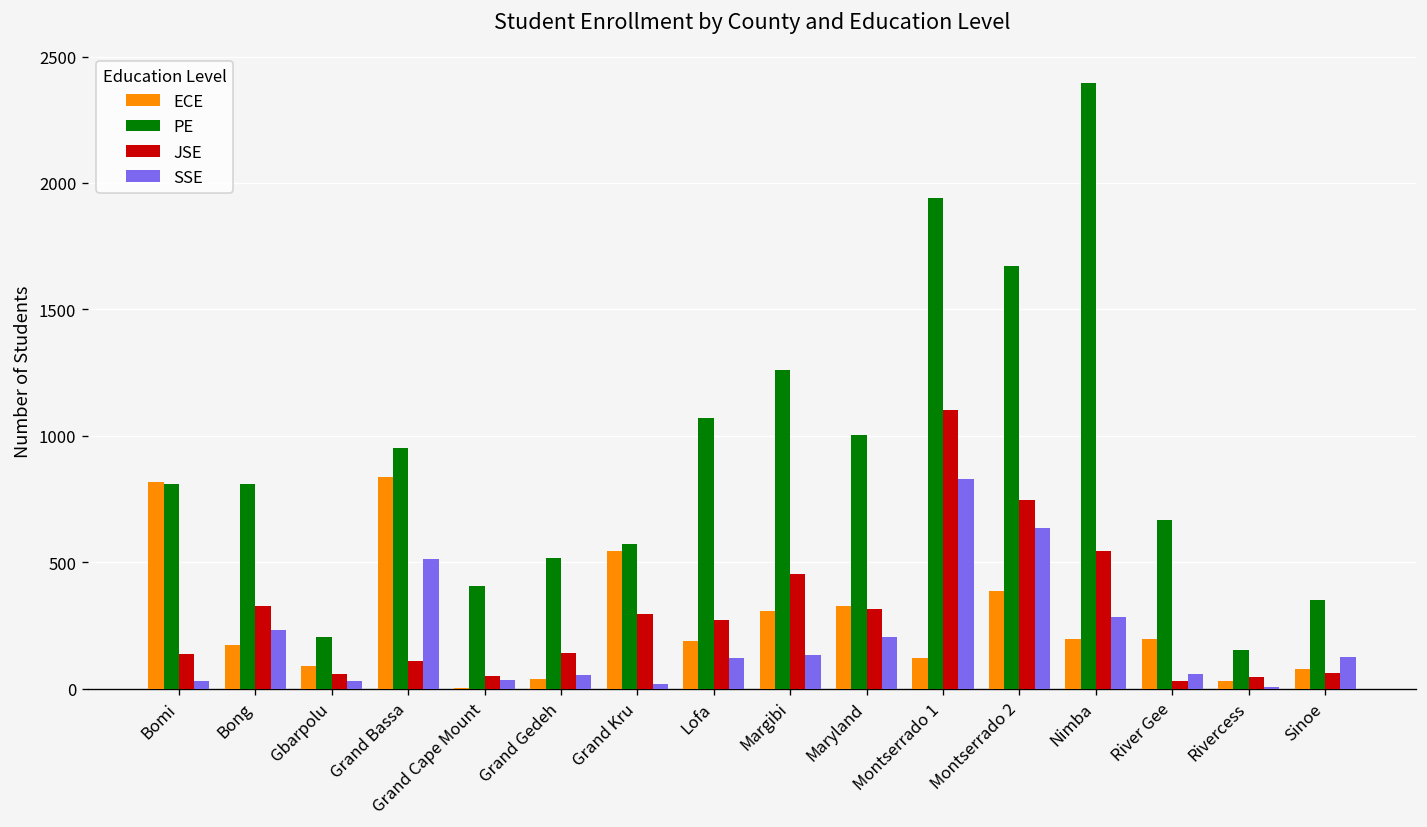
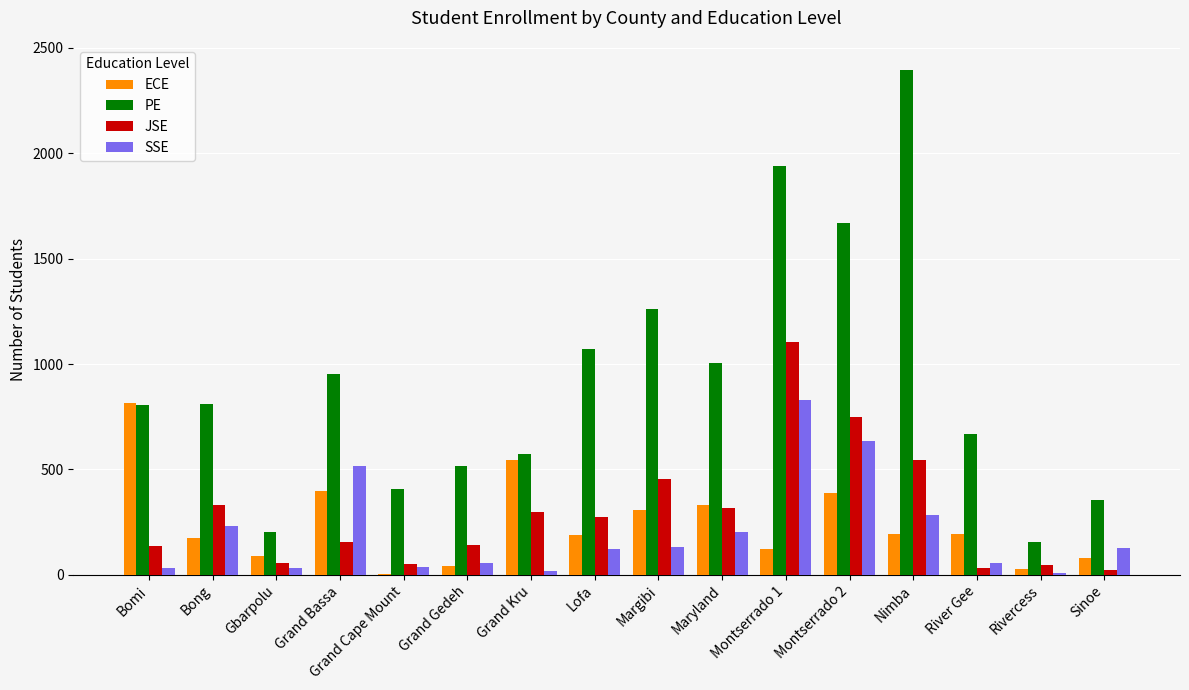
ECE, Grand Bassa: 840 -> 400
JSE, Grand Bassa: 110 -> 160
JSE, Sinoe: 60 -> 20
